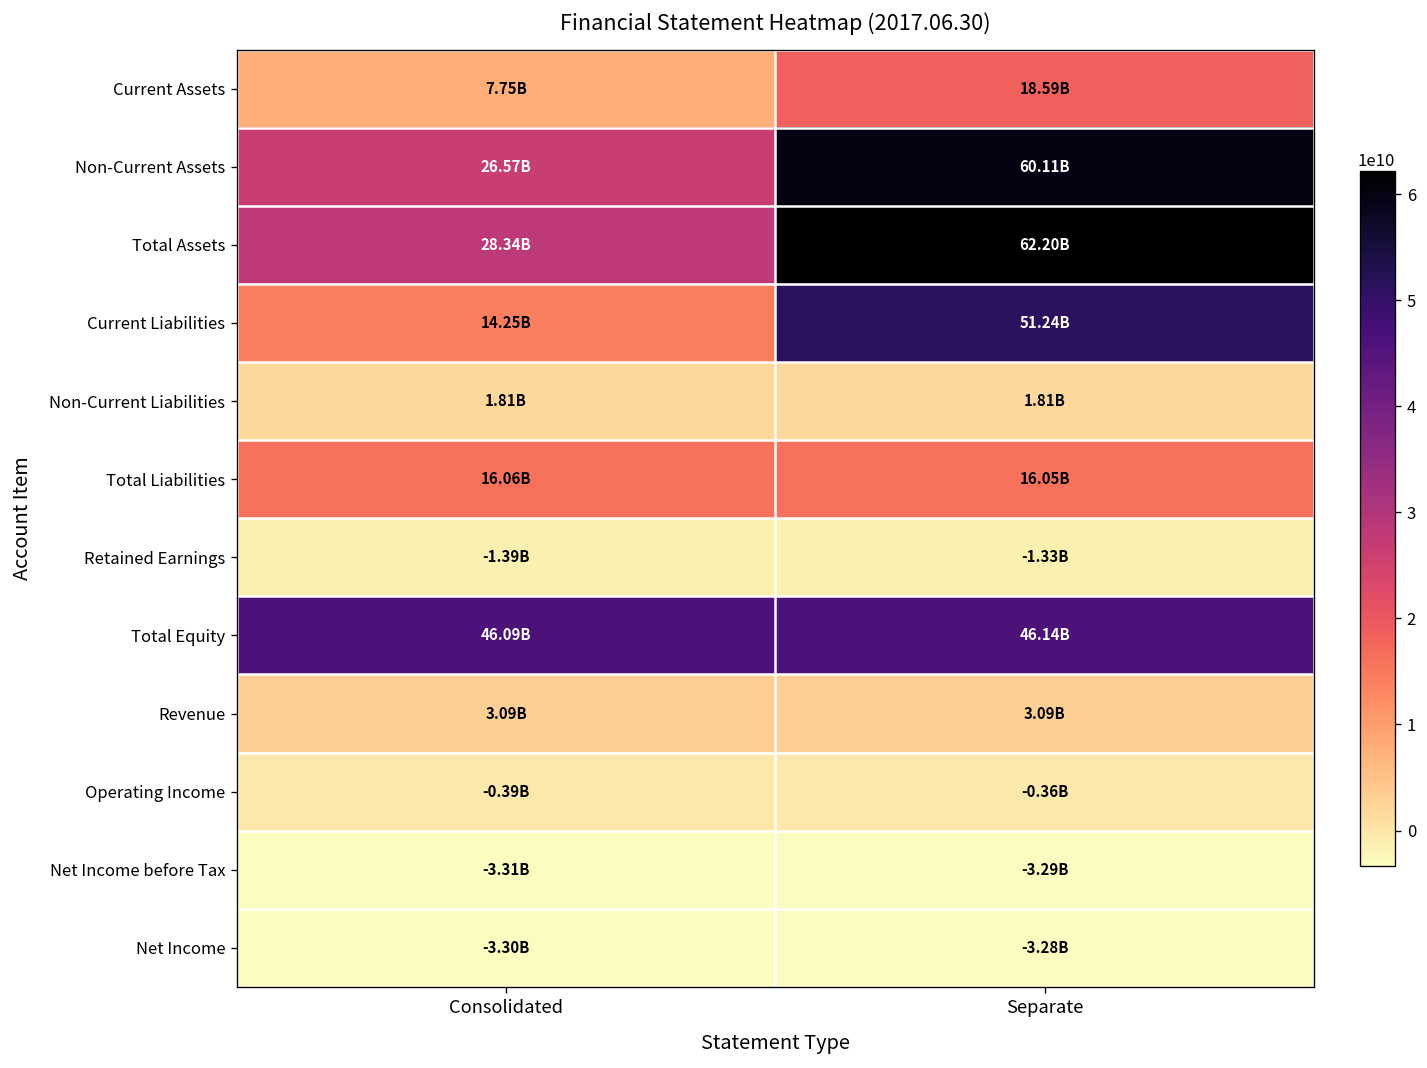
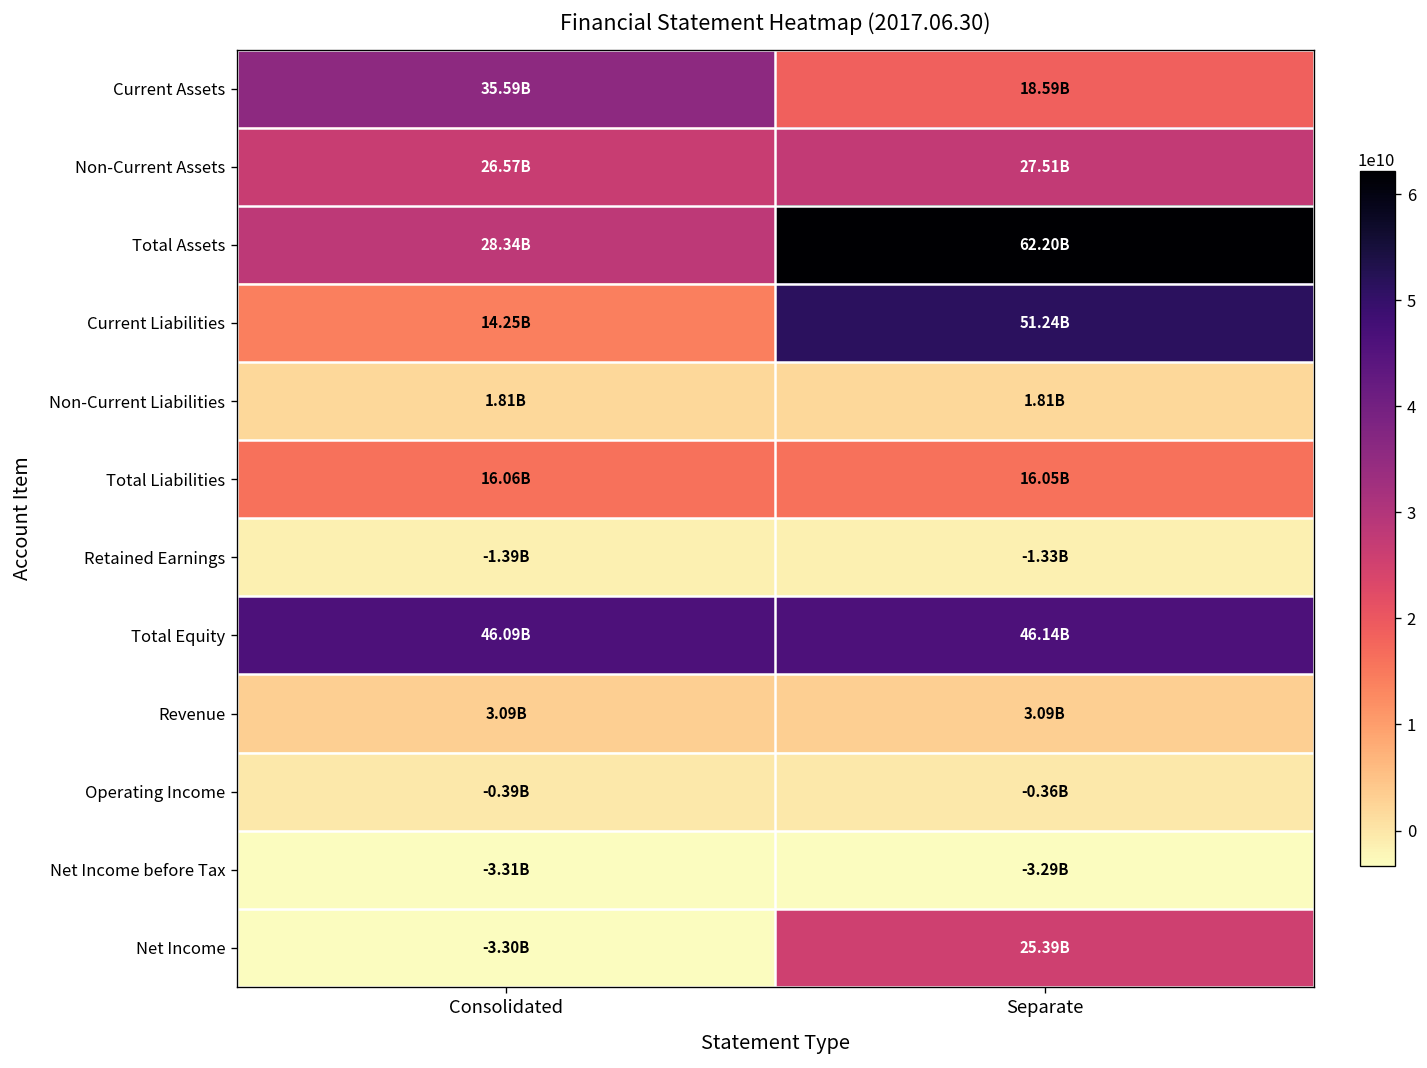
Current Assets, Consolidated: 7.75B -> 35.59B
Non-Current Assets, Separate: 60.11B -> 27.51B
Net Income, Separate: -3.28B -> 25.39B
